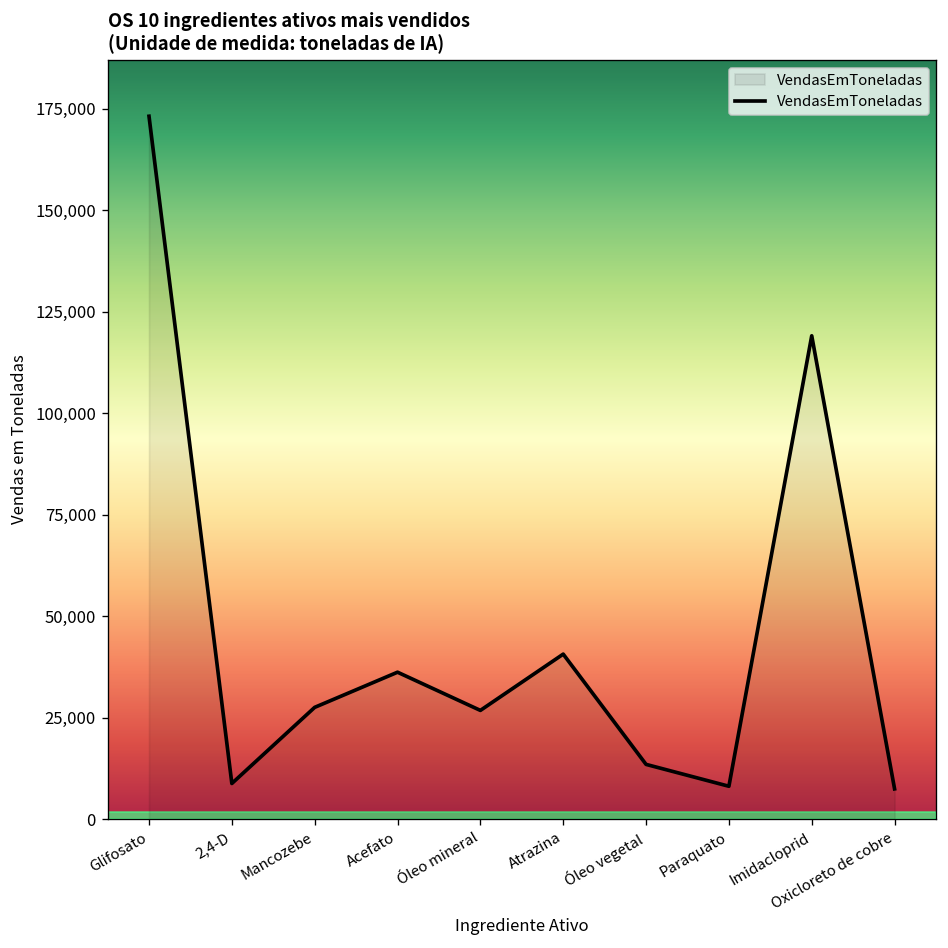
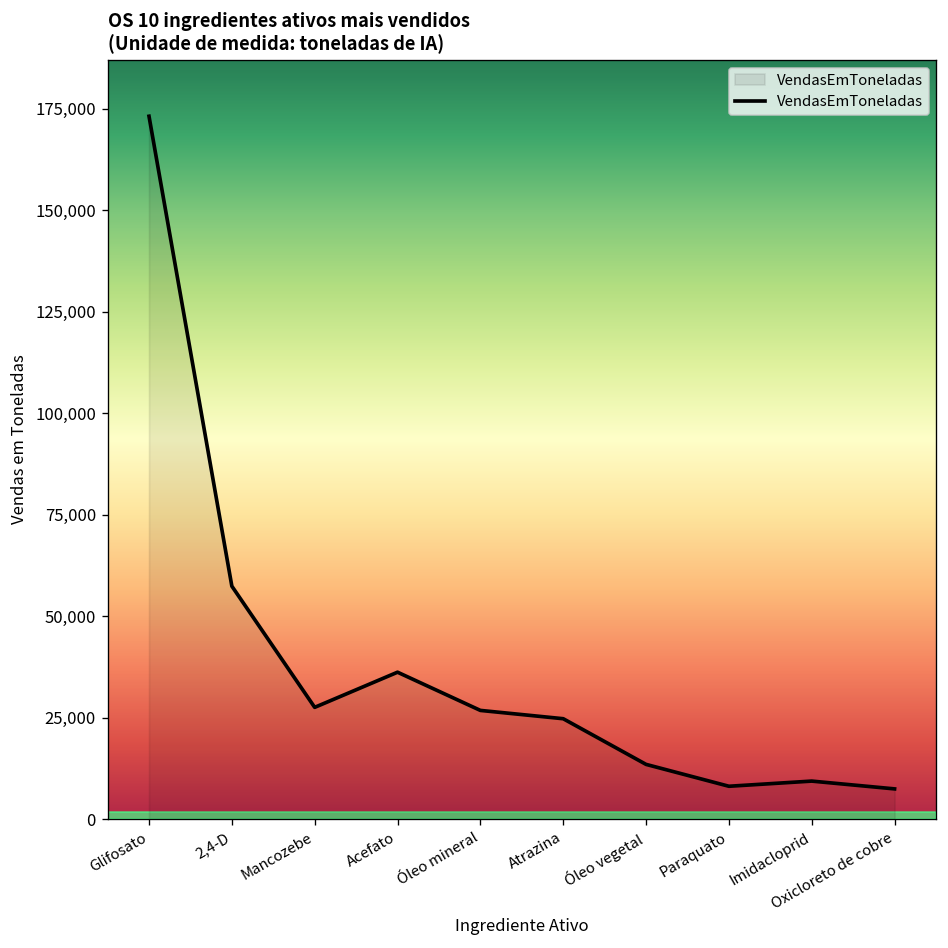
2,4-D: 9,000 -> 57,000
Atrazina: 41,000 -> 25,000
Imidacloprid: 119,000 -> 9,000
